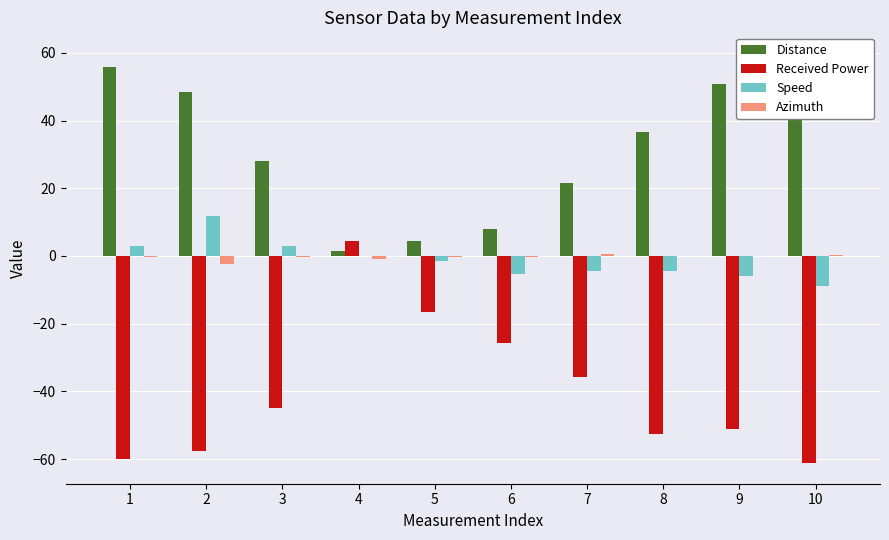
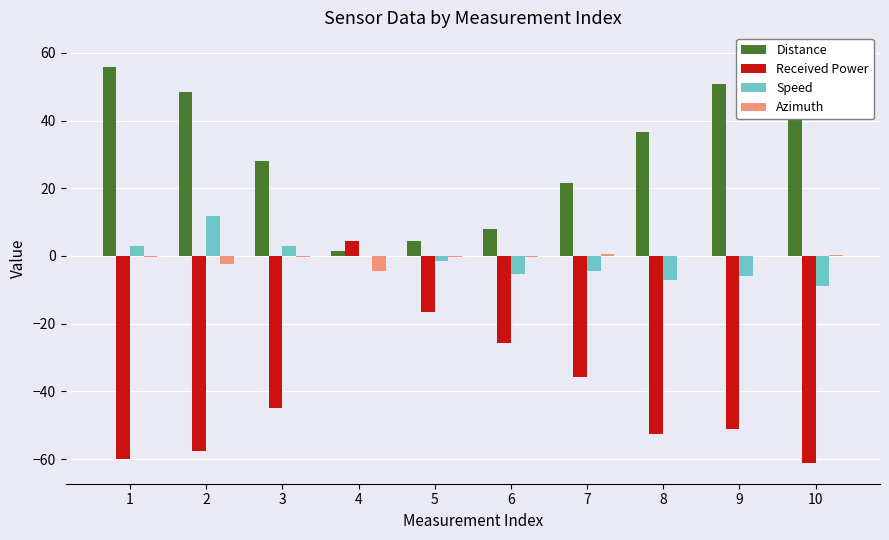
Azimuth, 4: -1 -> -4
Speed, 8: -5 -> -7
